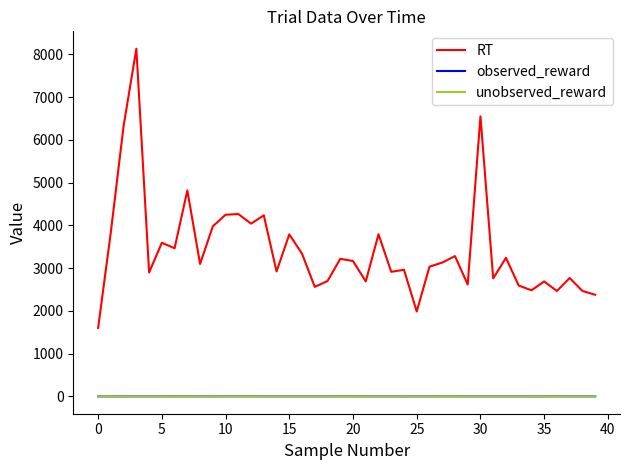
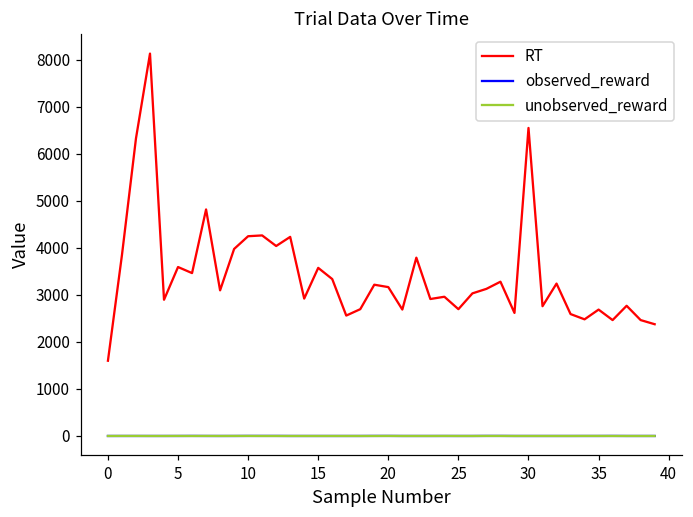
RT, 15: 3800 -> 3600
RT, 25: 2000 -> 2700
